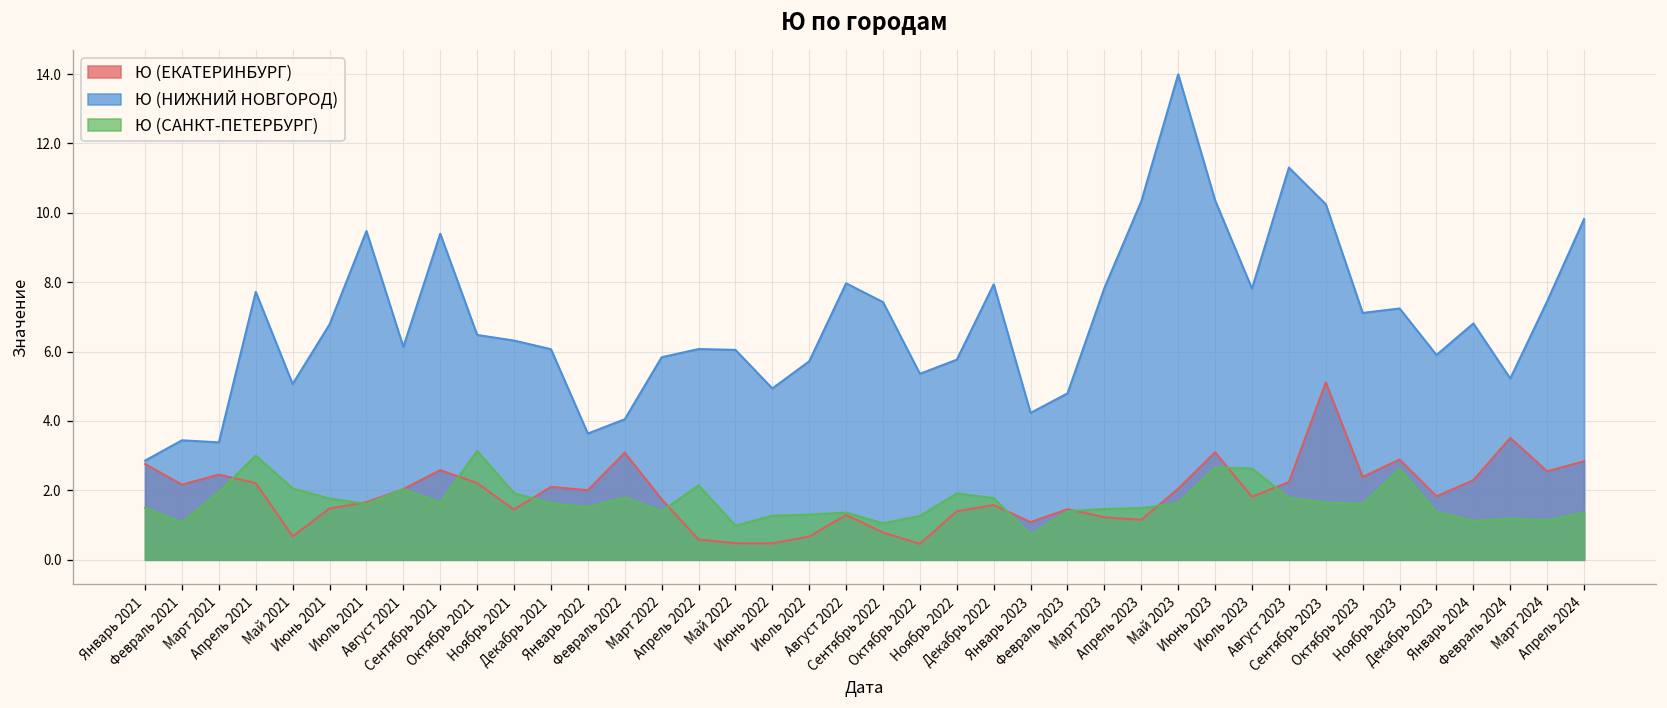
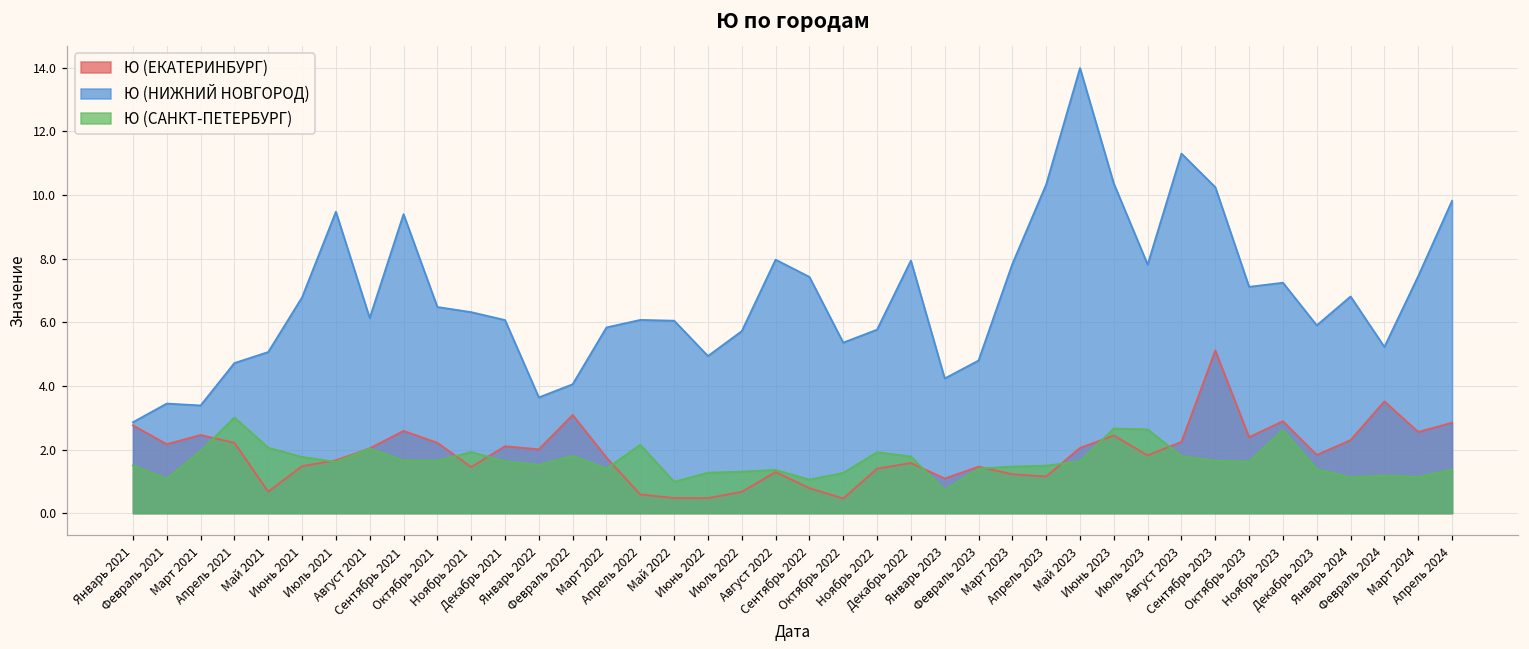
Ю (НИЖНИЙ НОВГОРОД), Апрель 2021: 7.7 -> 4.7
Ю (САНКТ-ПЕТЕРБУРГ), Октябрь 2021: 3.1 -> 1.6
Ю (ЕКАТЕРИНБУРГ), Июнь 2023: 3.1 -> 2.4
